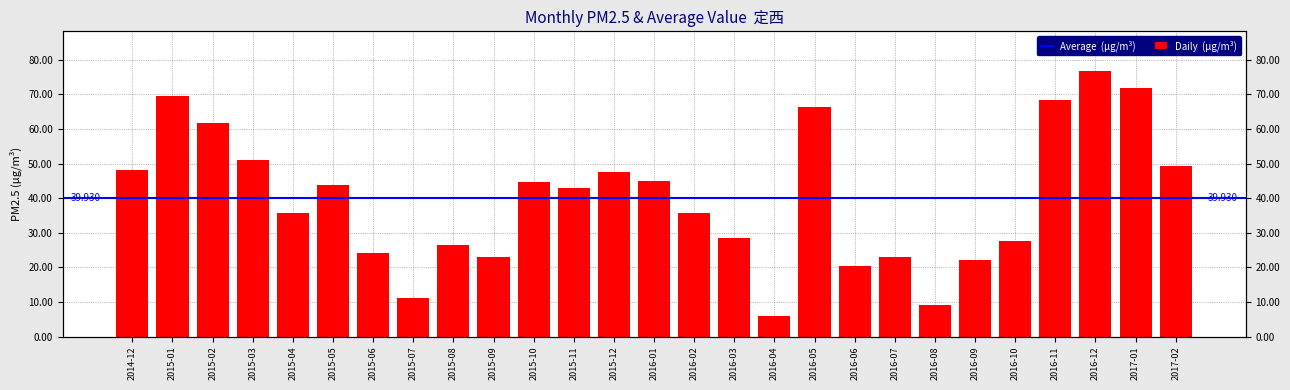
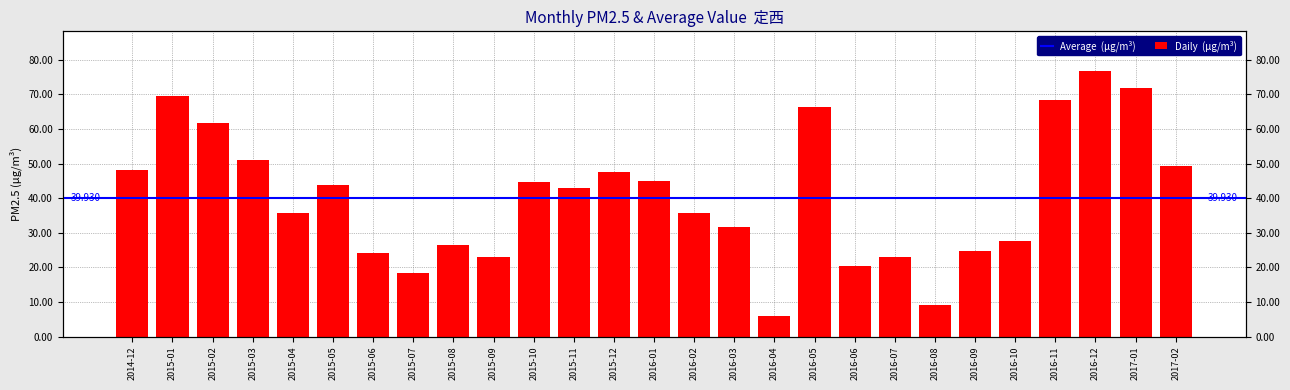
2015-07: 11 -> 19
2016-03: 29 -> 32
2016-09: 22 -> 25
